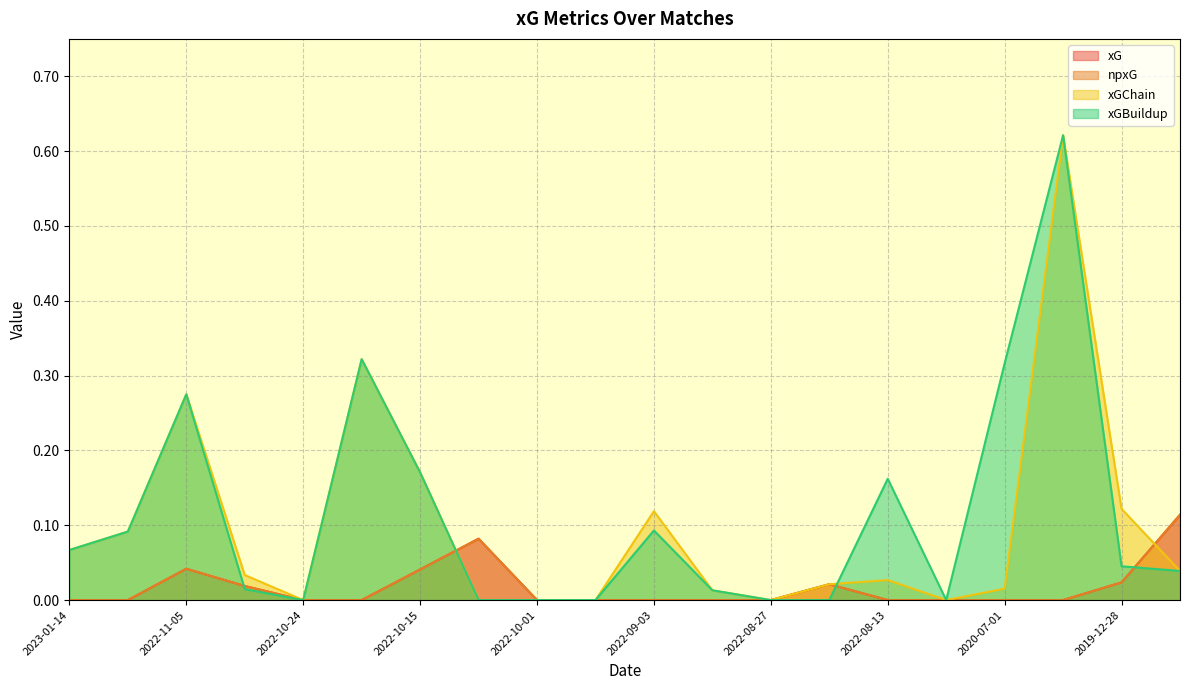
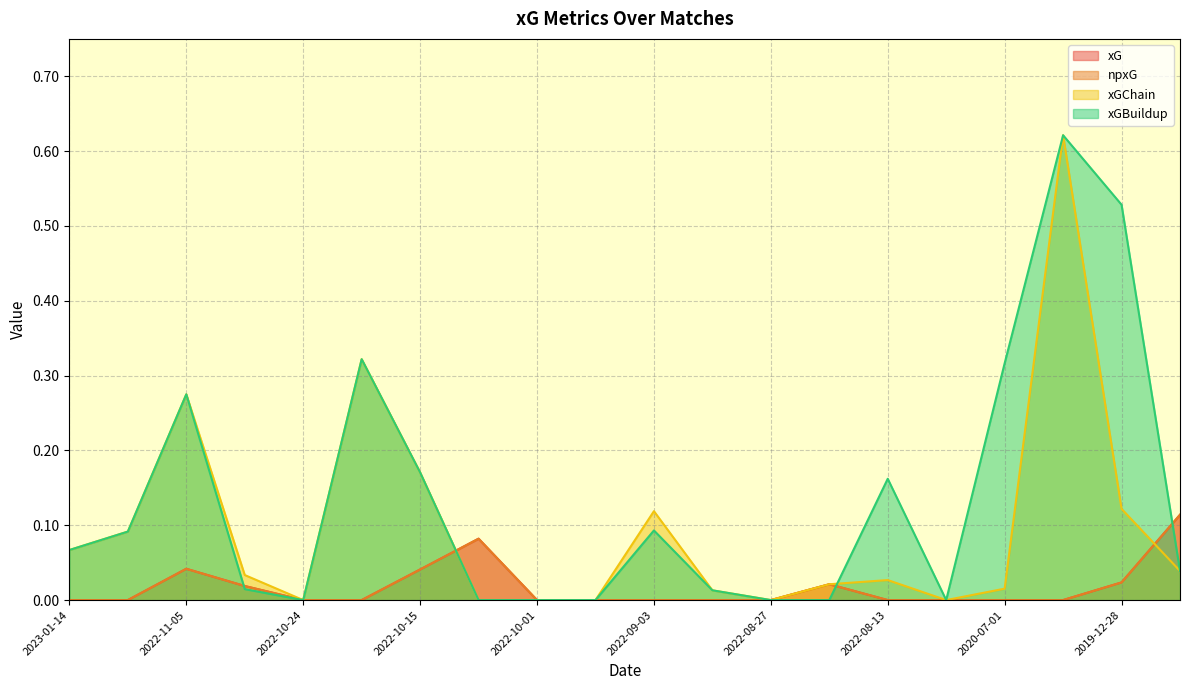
xGBuildup, 2019-12-28: 0.05 -> 0.53
